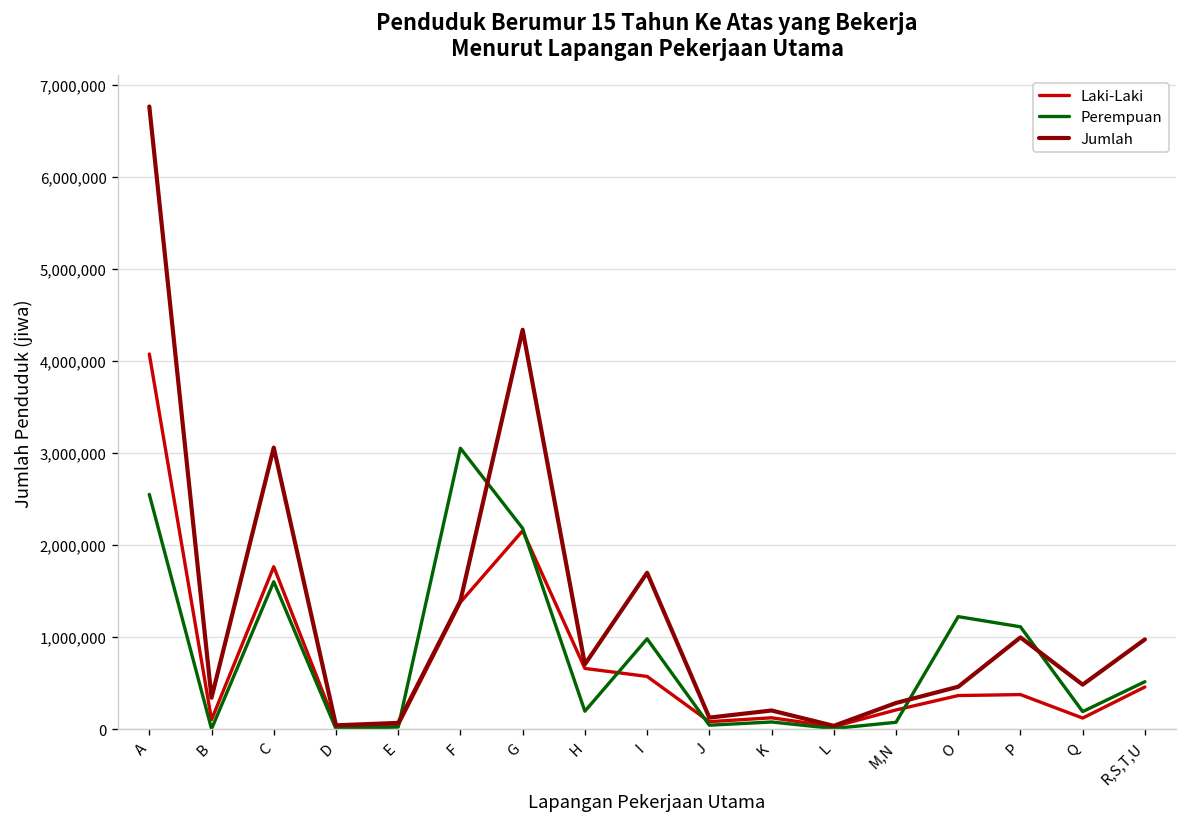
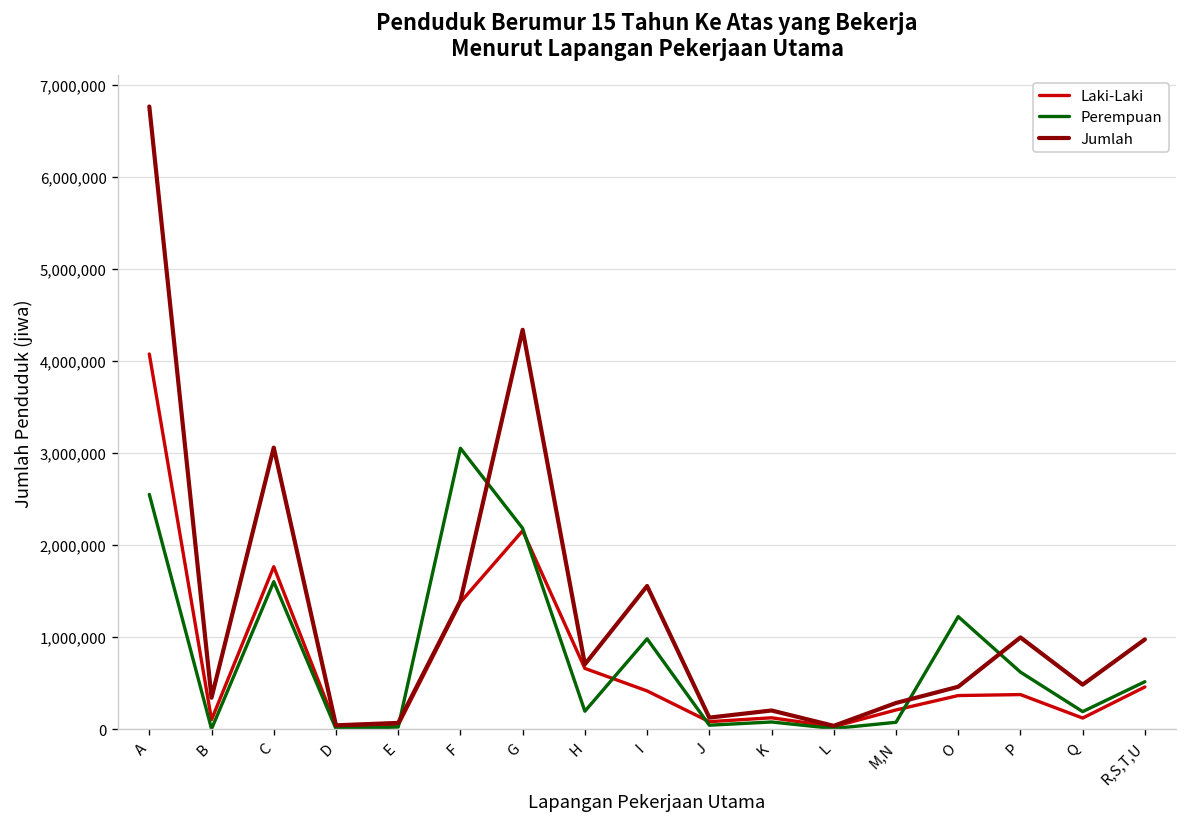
Laki-Laki, I: 600,000 -> 400,000
Jumlah, I: 1,700,000 -> 1,600,000
Perempuan, P: 1,100,000 -> 600,000
